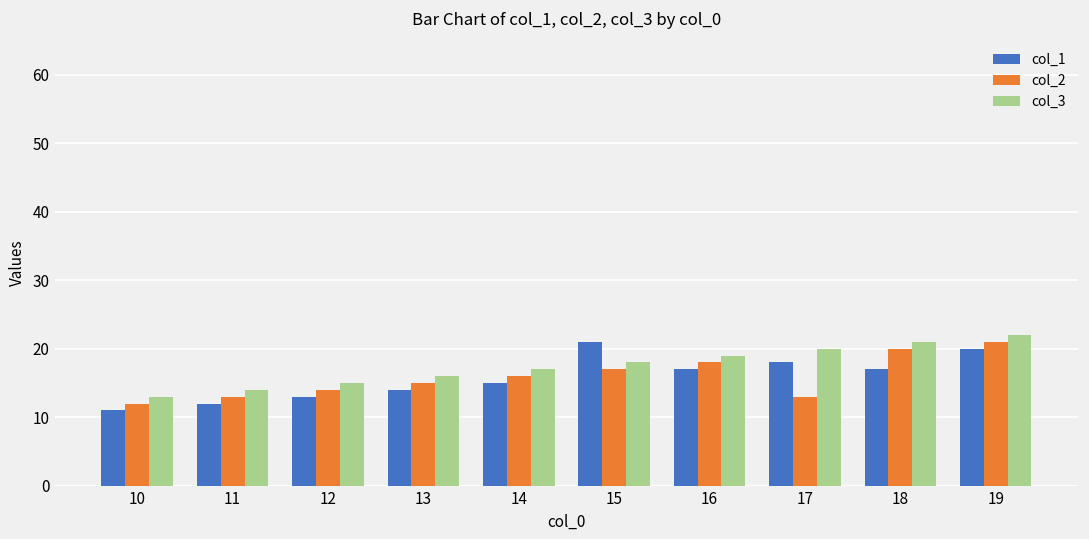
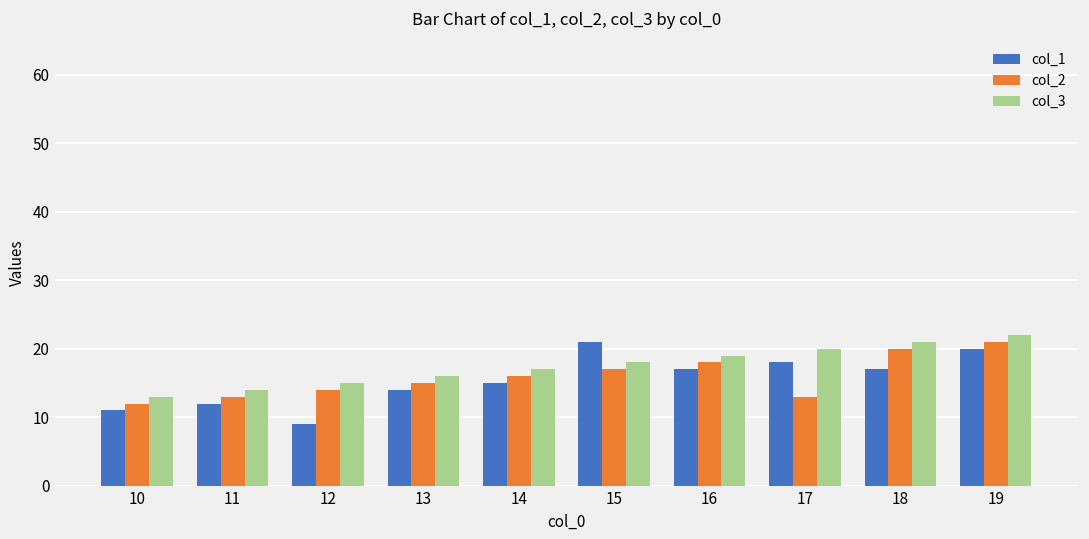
col_1, 12: 13 -> 9
